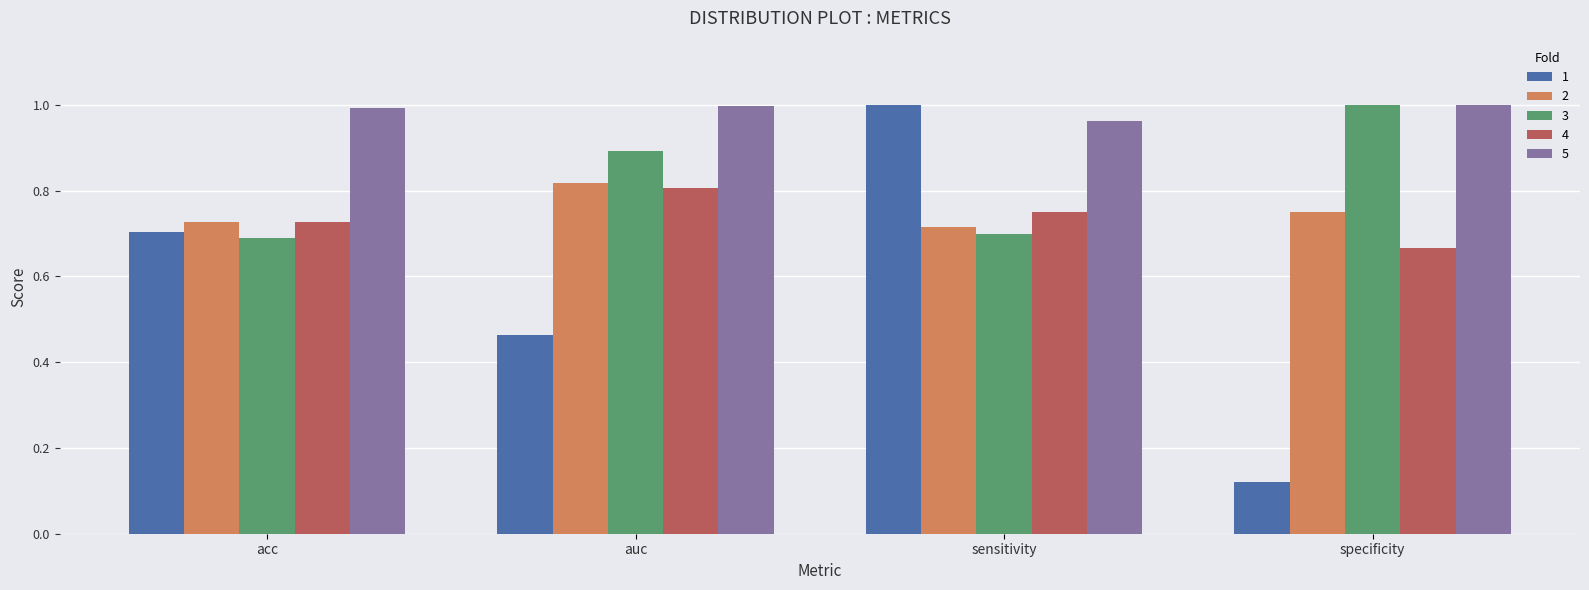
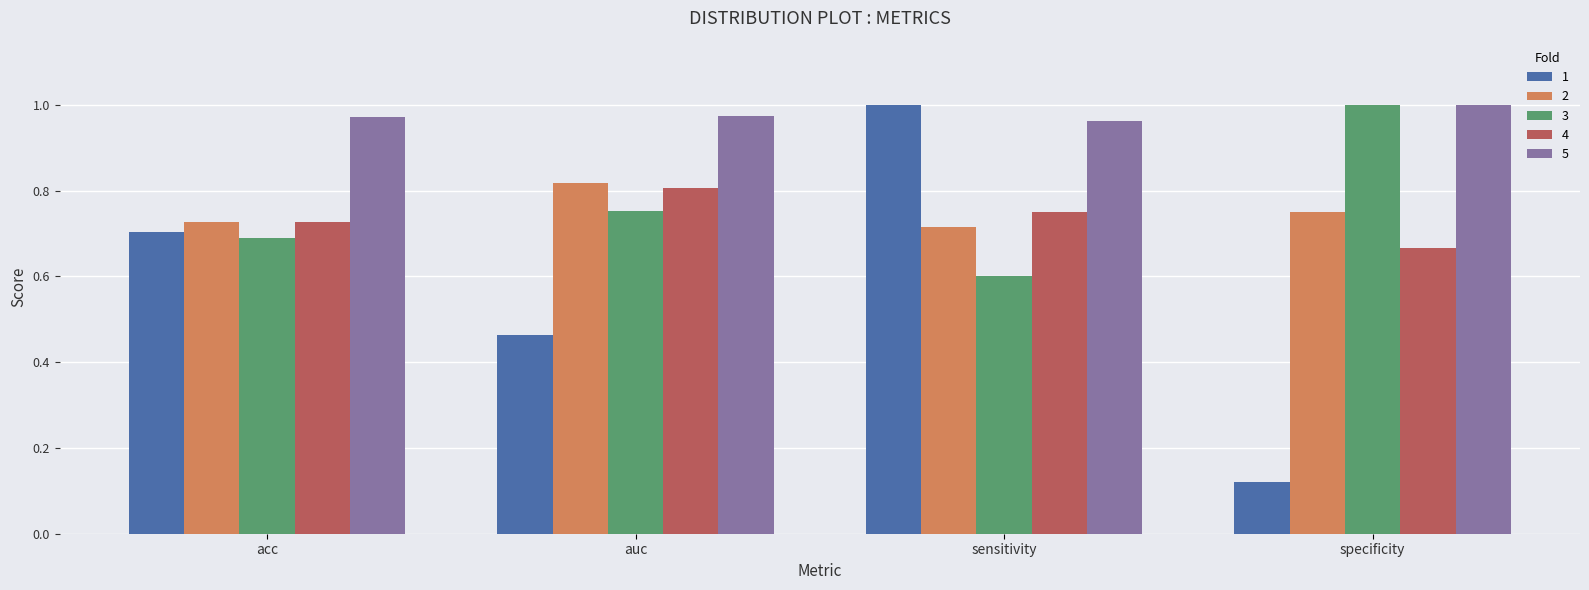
5, acc: 0.99 -> 0.97
3, auc: 0.89 -> 0.75
5, auc: 1.00 -> 0.97
3, sensitivity: 0.7 -> 0.6
